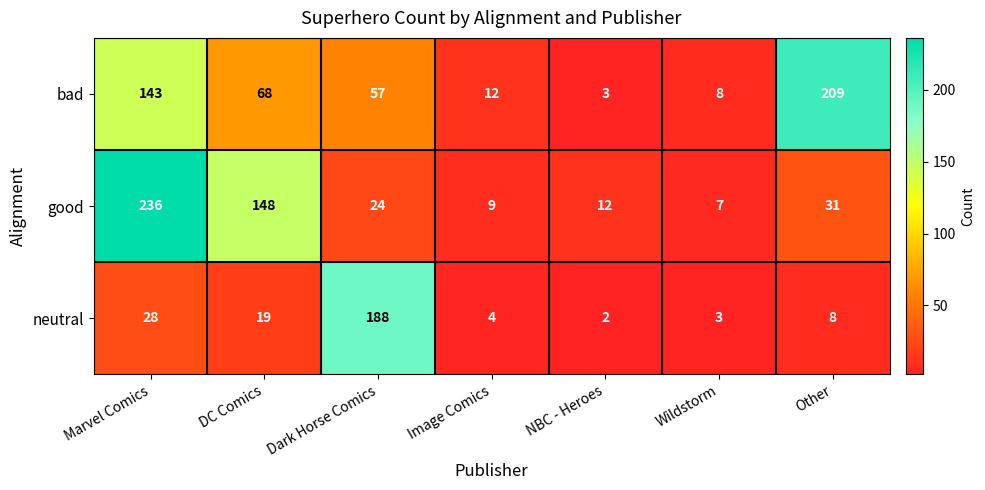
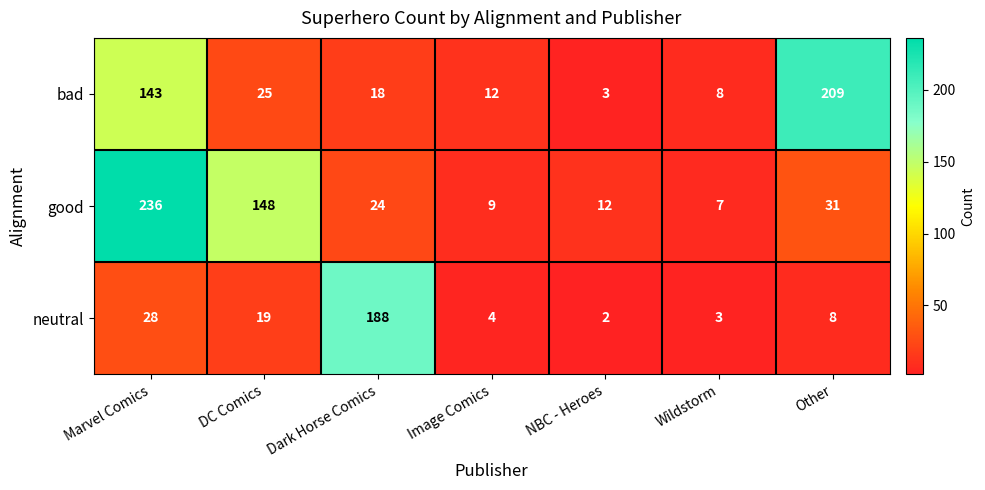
bad, DC Comics: 68 -> 25
bad, Dark Horse Comics: 57 -> 18
